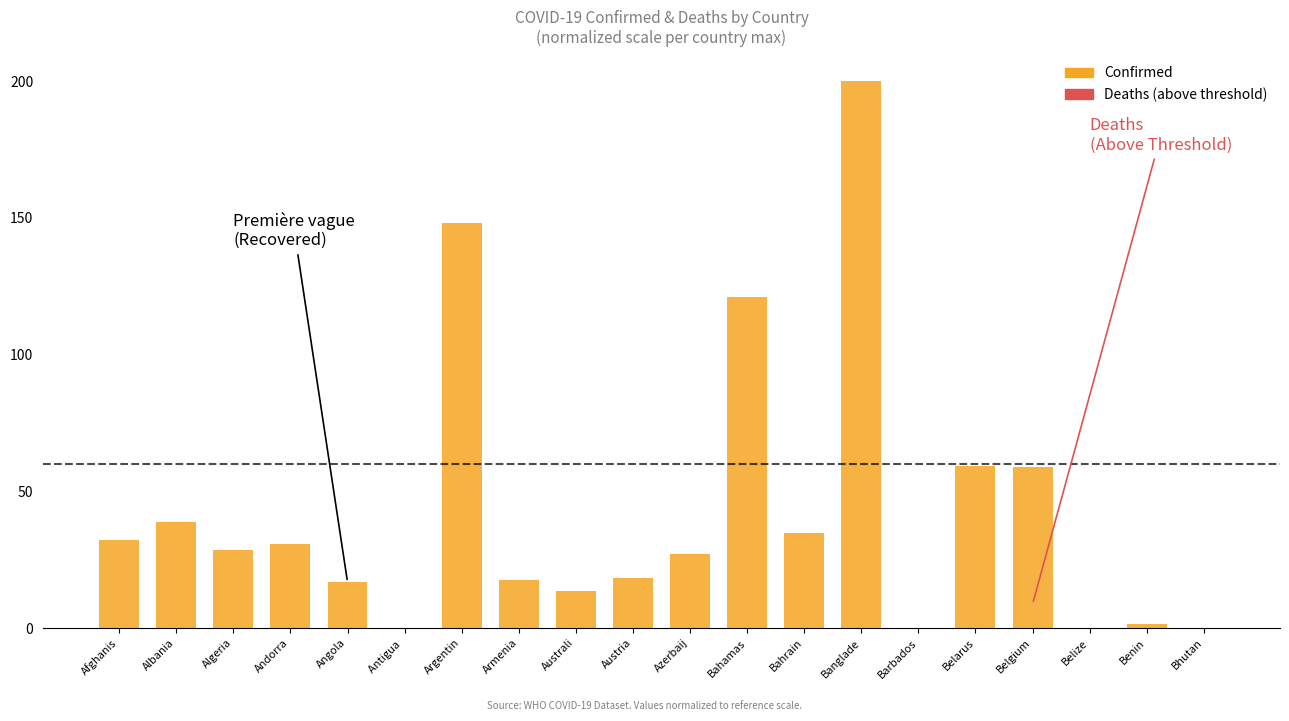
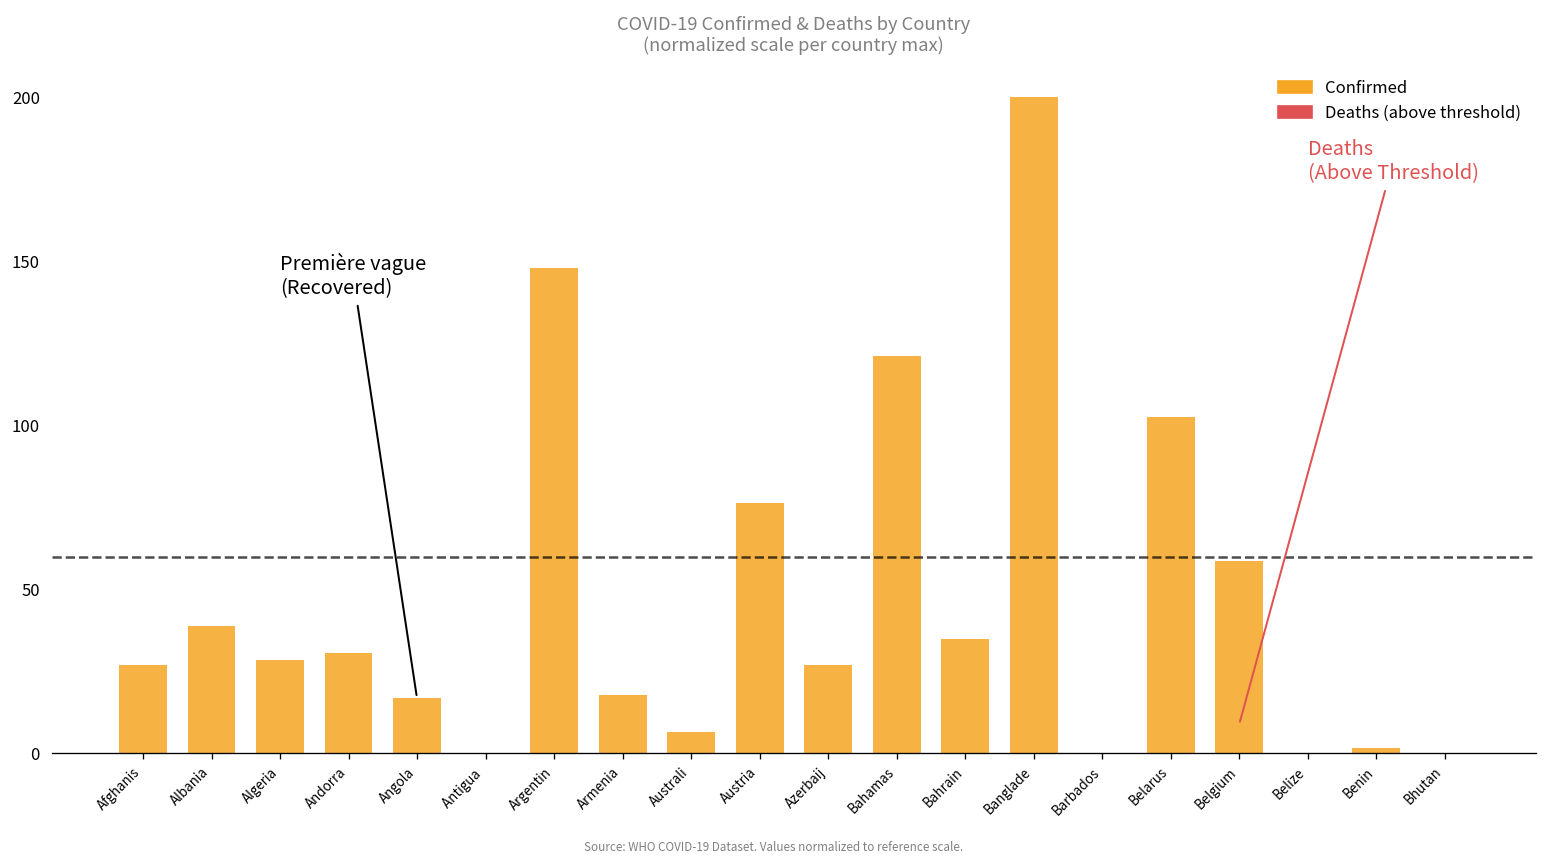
Afghanis: 32 -> 27
Australi: 14 -> 6
Austria: 18 -> 76
Belarus: 59 -> 103
